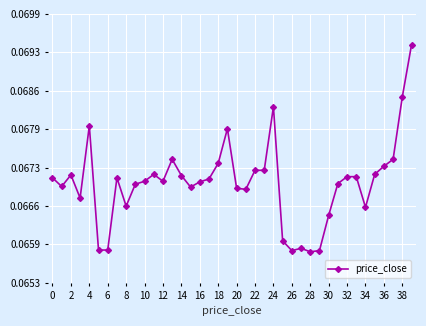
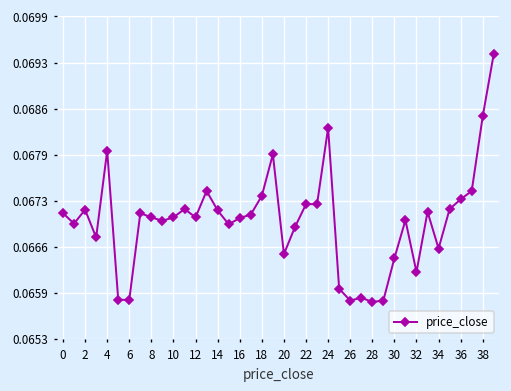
8: 0.0666 -> 0.0670
20: 0.0669 -> 0.0665
32: 0.0671 -> 0.0663
